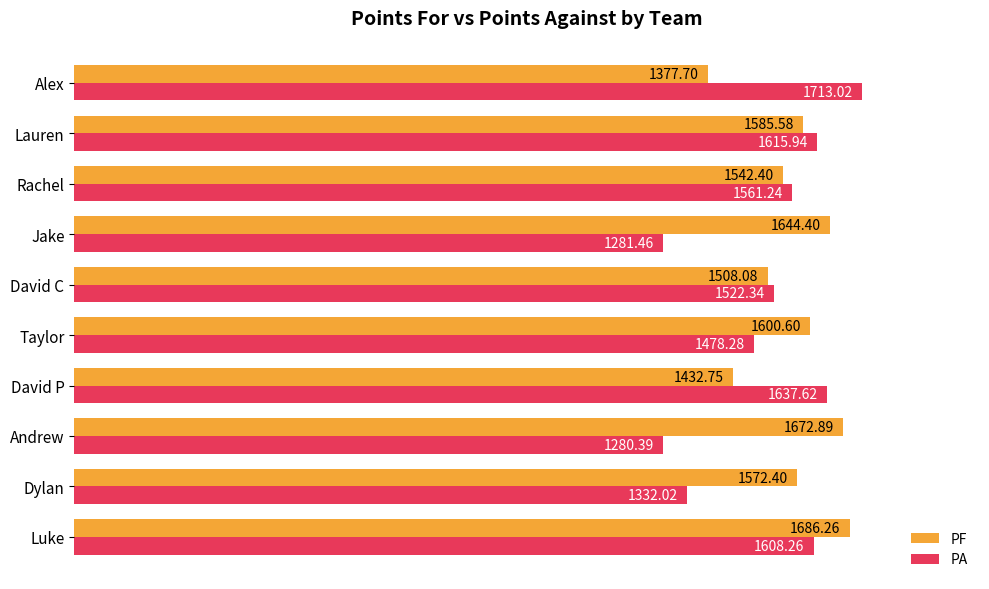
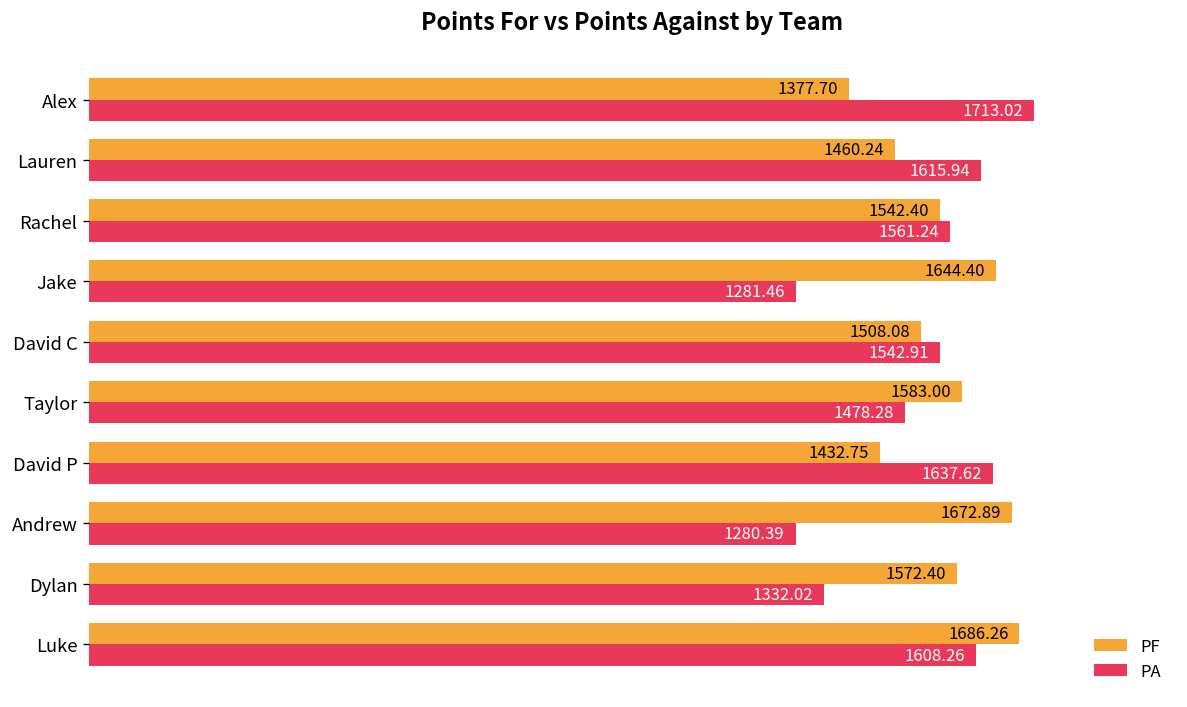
PF, Lauren: 1585.58 -> 1460.24
PA, David C: 1522.34 -> 1542.91
PF, Taylor: 1600.60 -> 1583.00
